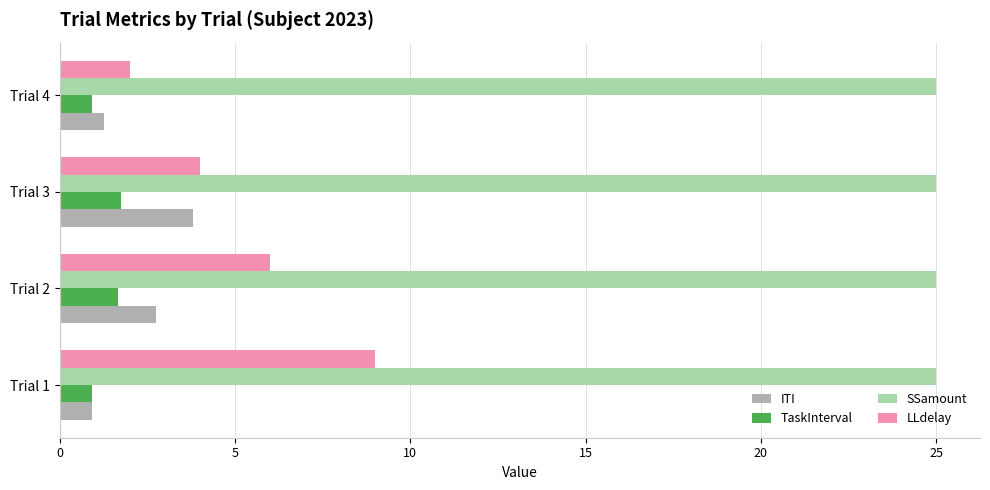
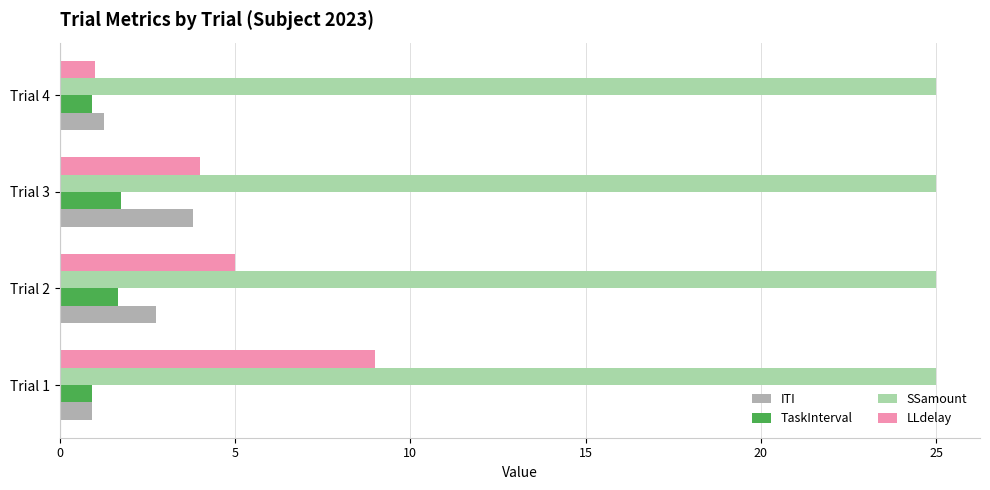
LLdelay, Trial 4: 2 -> 1
LLdelay, Trial 2: 6 -> 5
